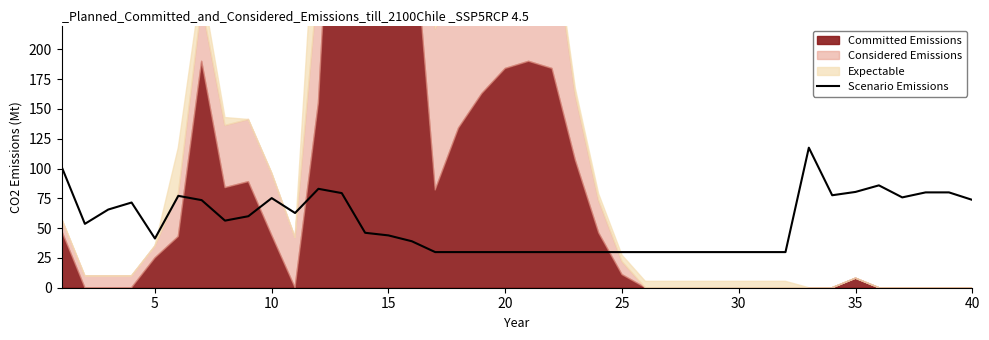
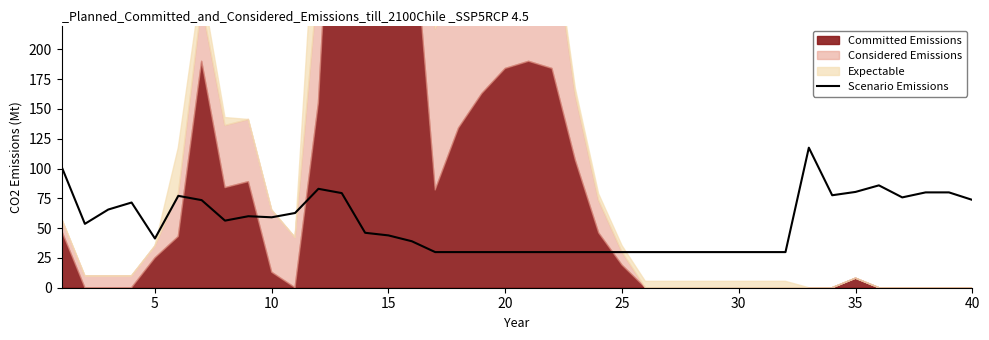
Scenario Emissions, 10: 75 -> 59
Committed Emissions, 10: 44 -> 13
Committed Emissions, 25: 11 -> 19
